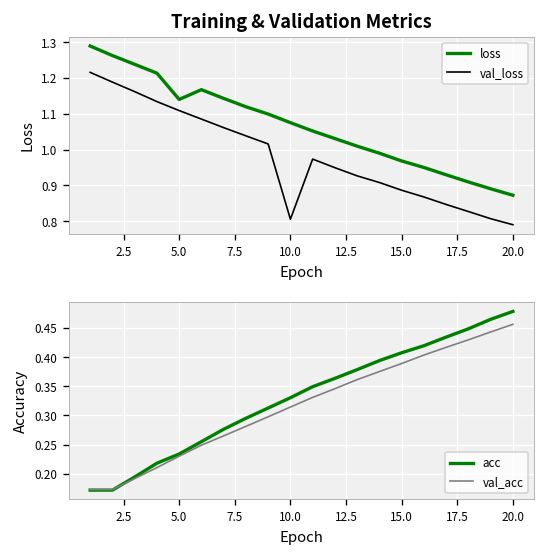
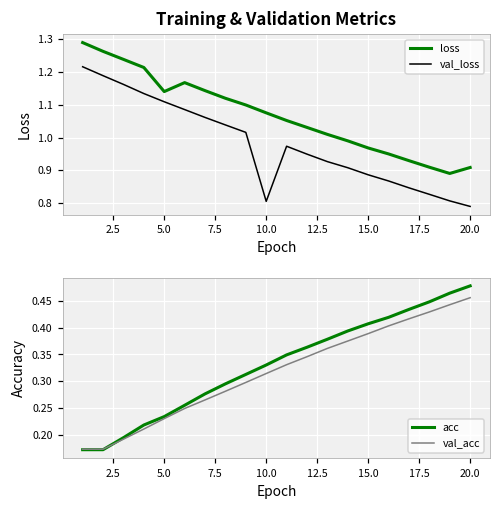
Training & Validation Metrics, loss, 20.0: 0.87 -> 0.91
